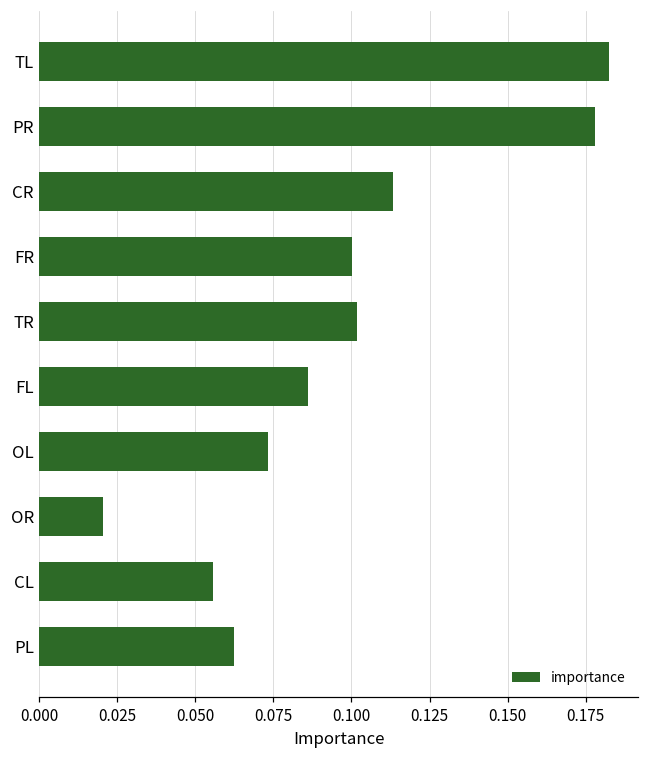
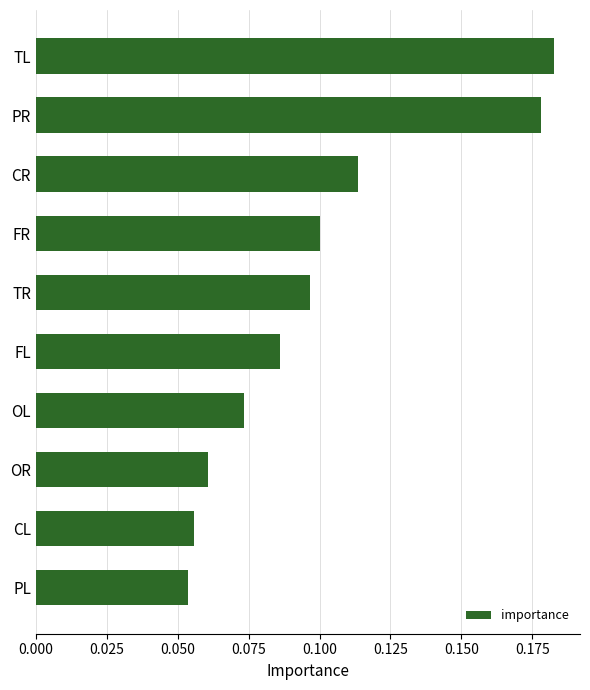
TR: 0.102 -> 0.097
OR: 0.020 -> 0.061
PL: 0.062 -> 0.054
